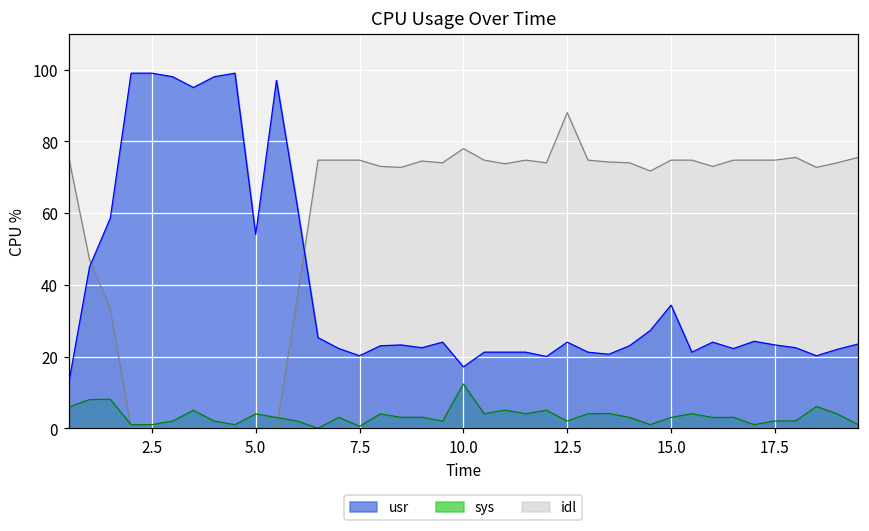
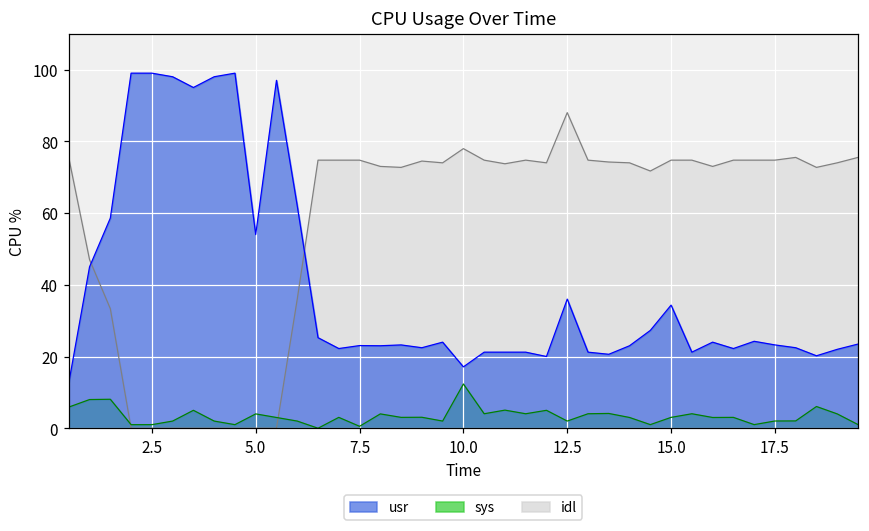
usr, 7.5: 20 -> 23
usr, 12.5: 24 -> 36
